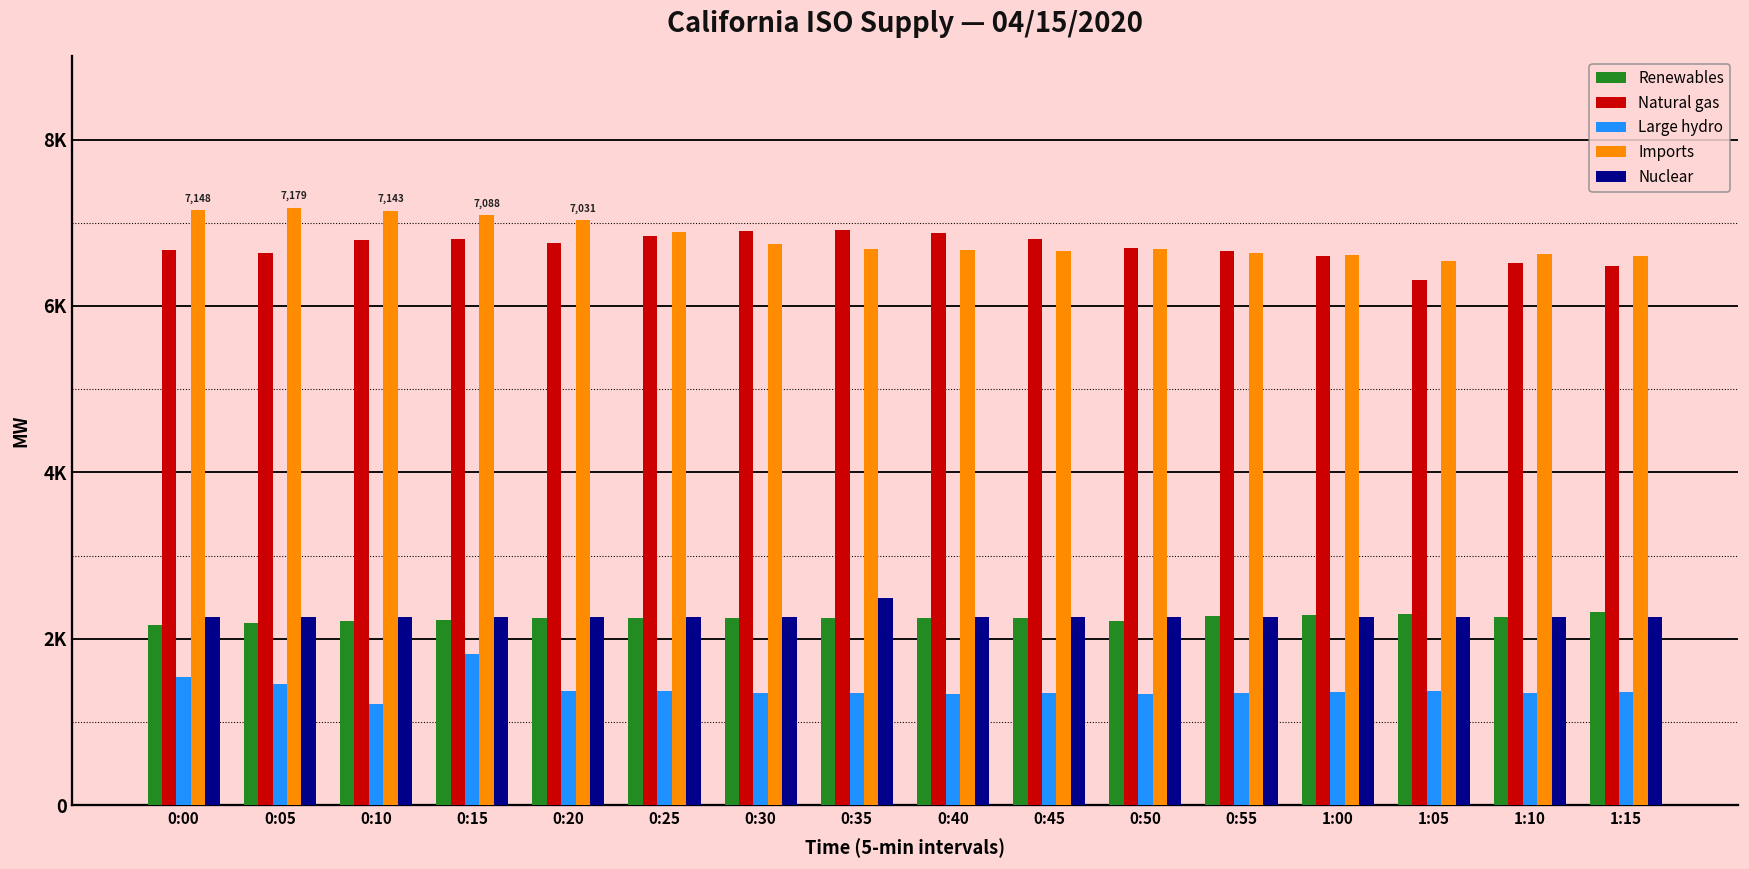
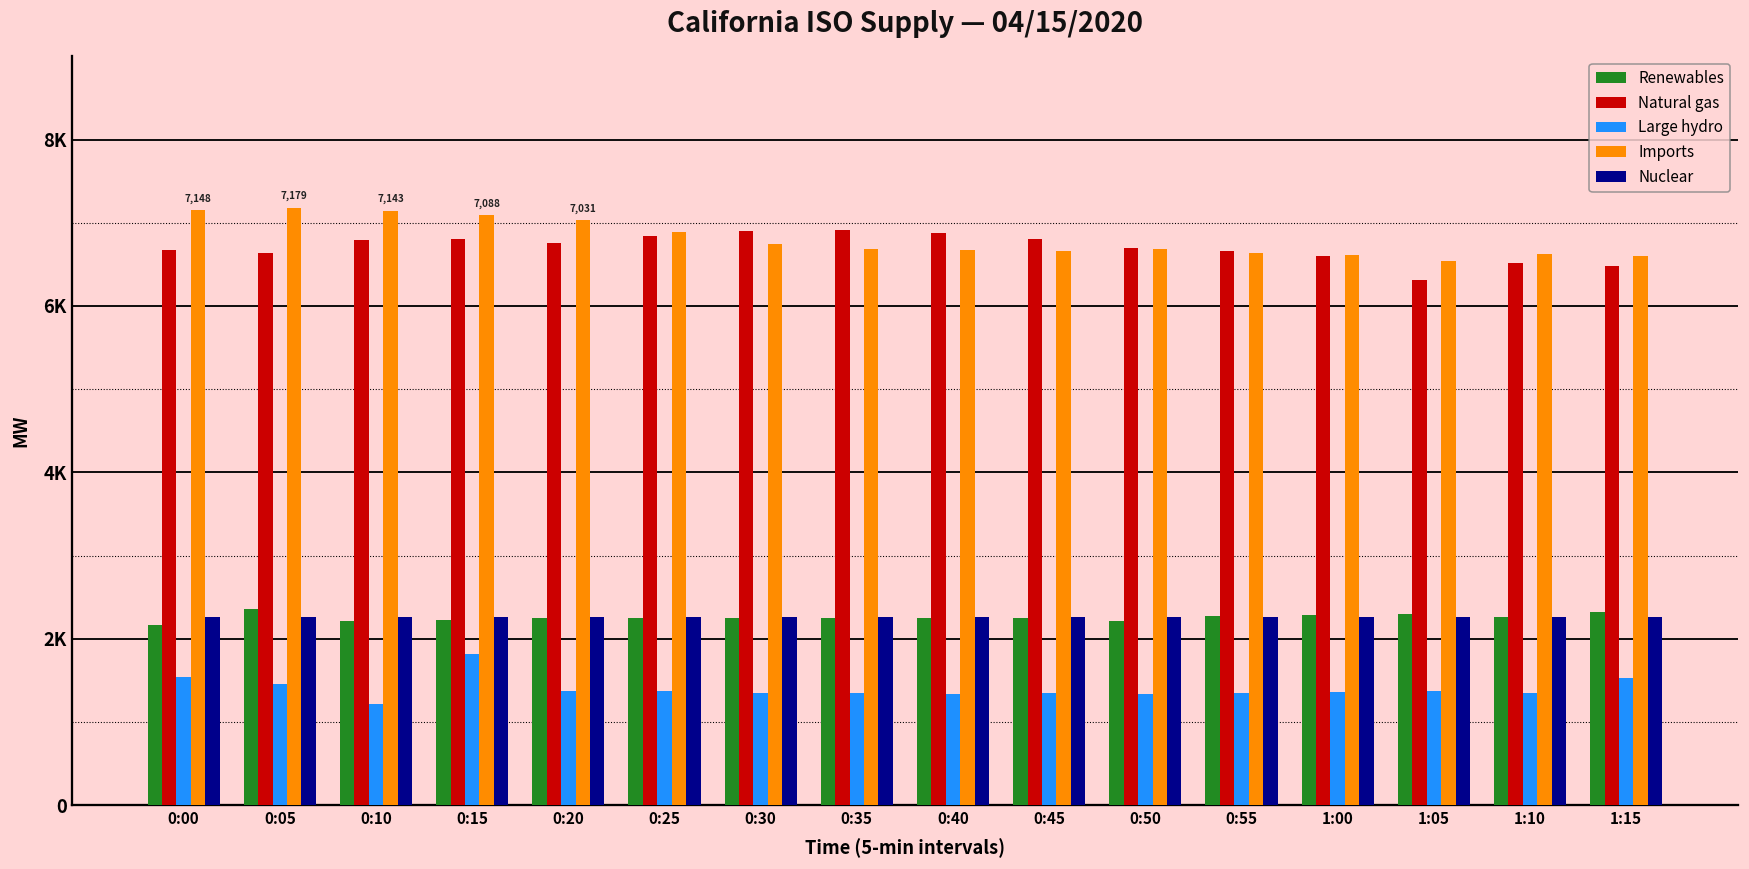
Renewables, 0:05: 2200 -> 2400
Nuclear, 0:35: 2500 -> 2300
Large hydro, 1:15: 1400 -> 1500
